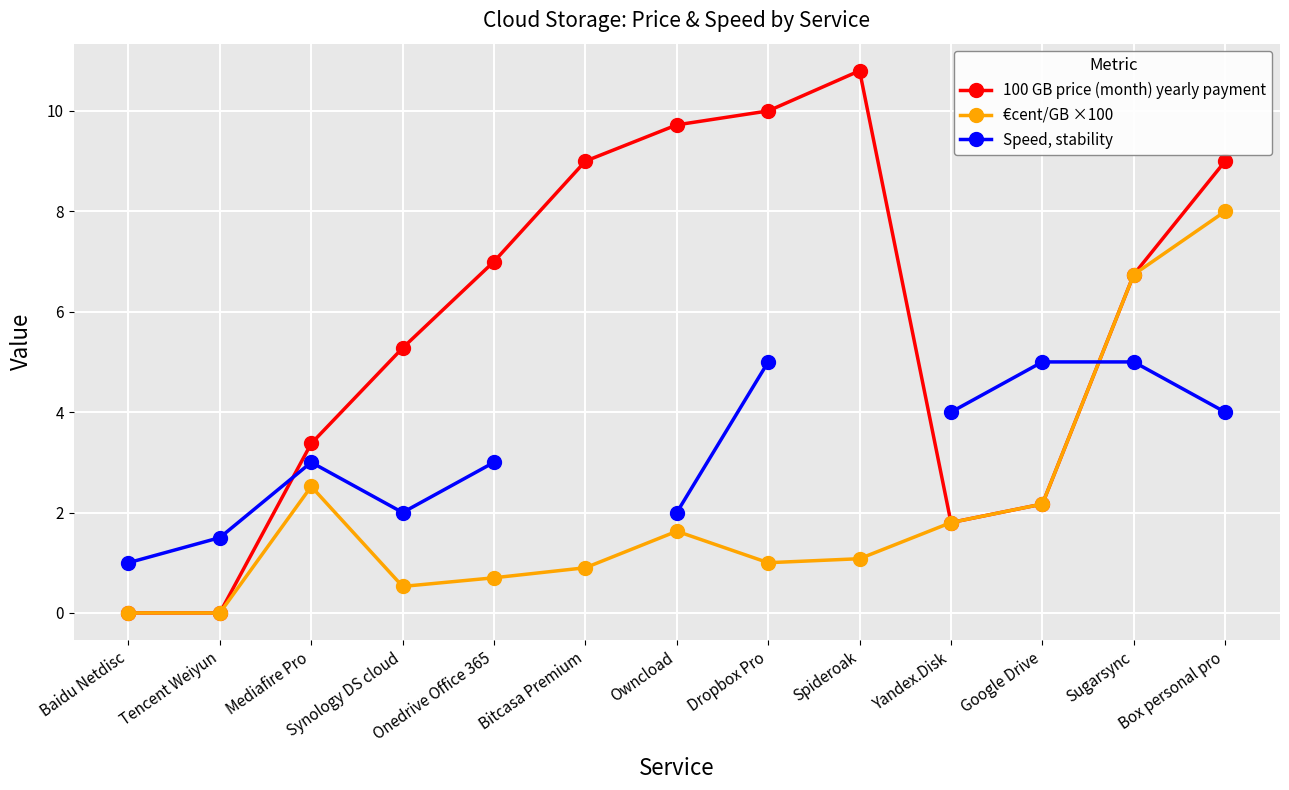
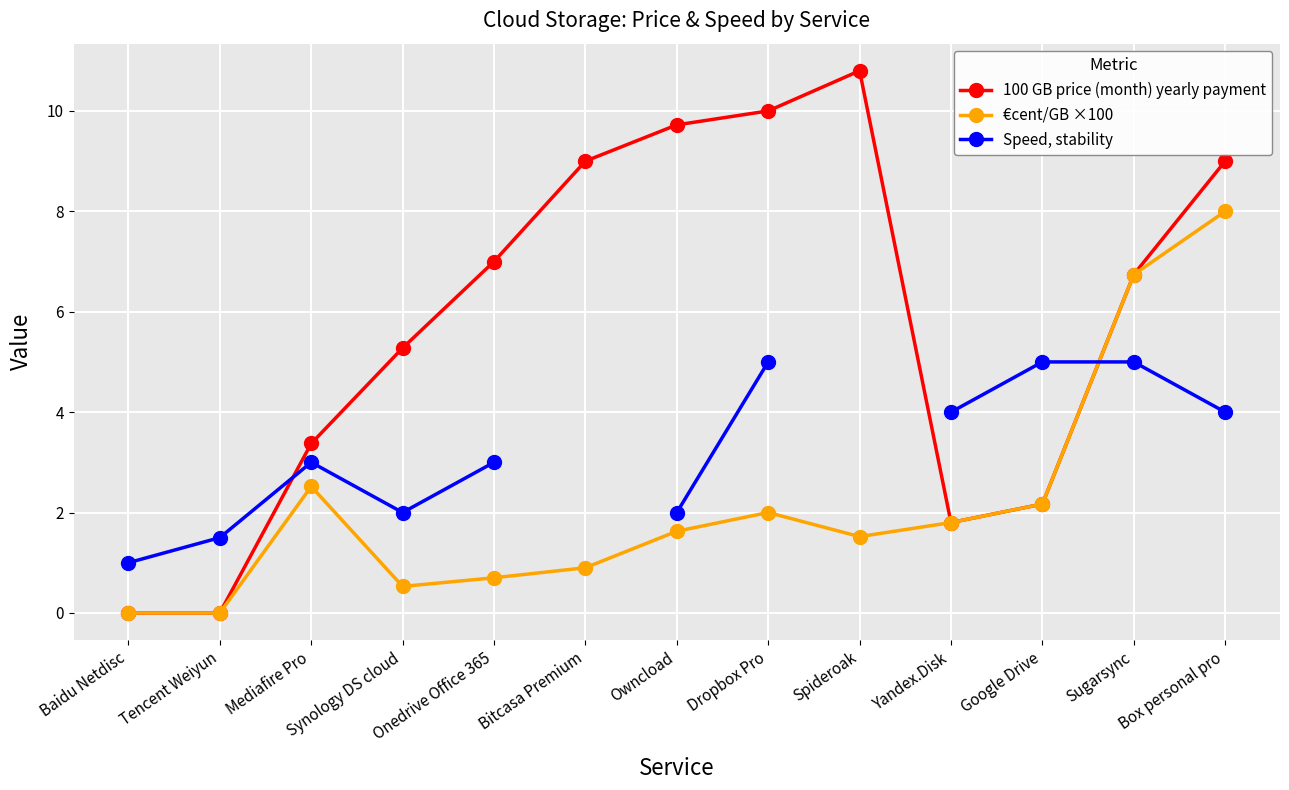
€cent/GB ×100, Dropbox Pro: 1.0 -> 2.0
€cent/GB ×100, Spideroak: 1.1 -> 1.5
